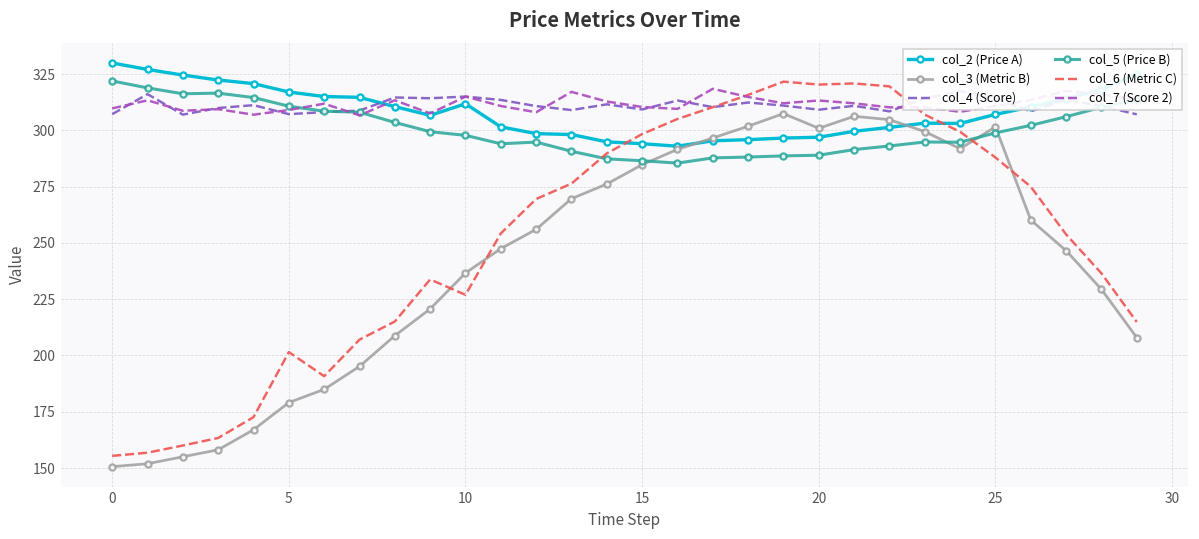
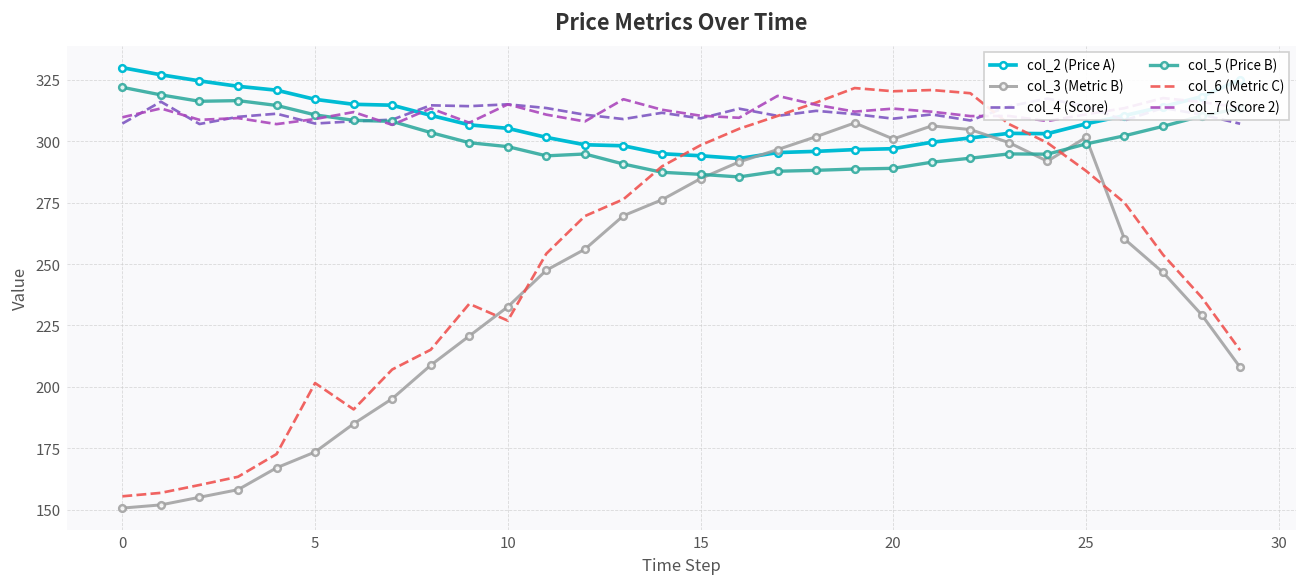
col_3 (Metric B), 5: 179 -> 173
col_2 (Price A), 10: 312 -> 305
col_3 (Metric B), 10: 237 -> 233
